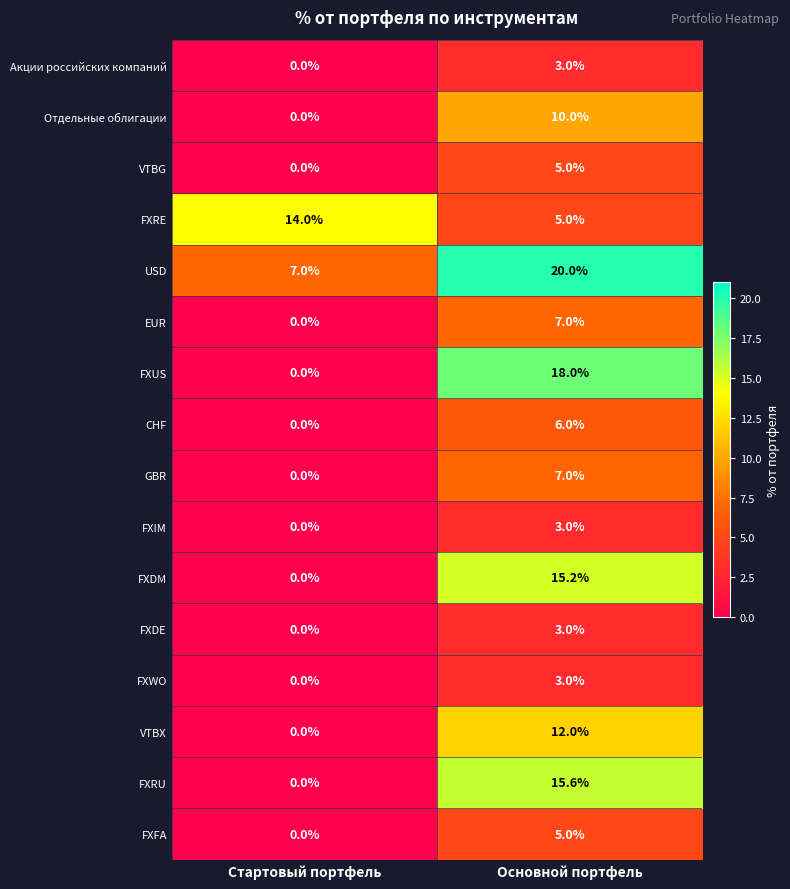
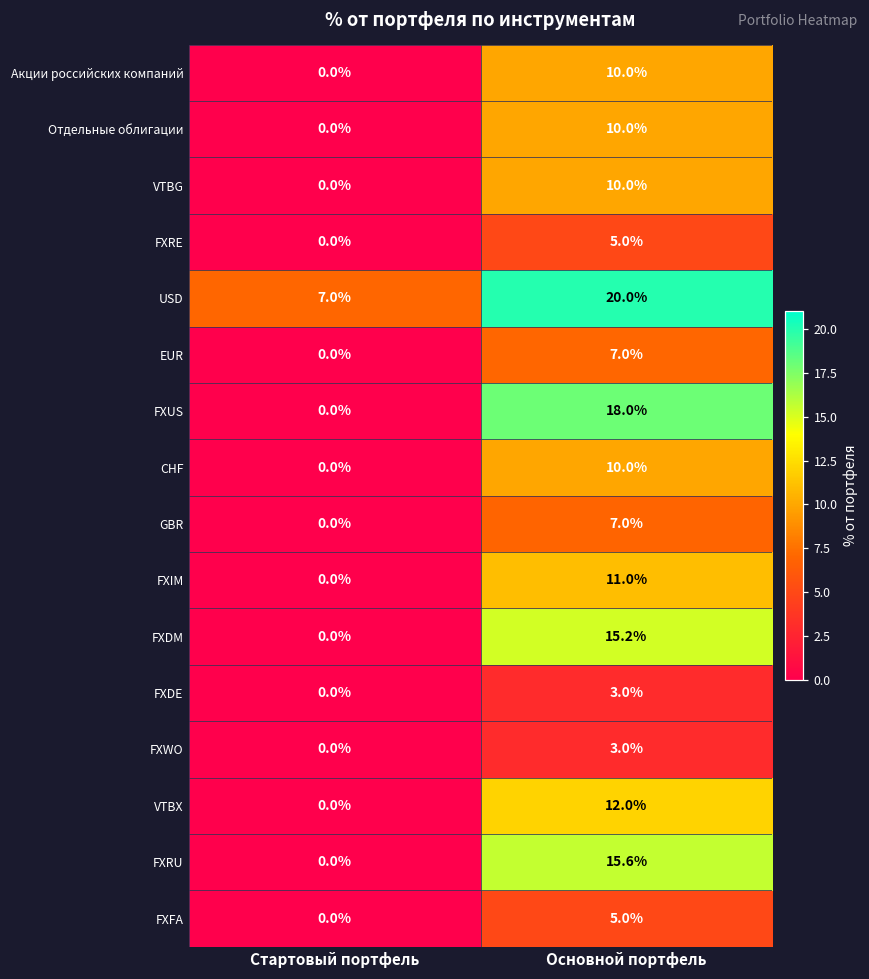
Акции российских компаний, Основной портфель: 3.0% -> 10.0%
VTBG, Основной портфель: 5.0% -> 10.0%
FXRE, Стартовый портфель: 14.0% -> 0.0%
CHF, Основной портфель: 6.0% -> 10.0%
FXIM, Основной портфель: 3.0% -> 11.0%
